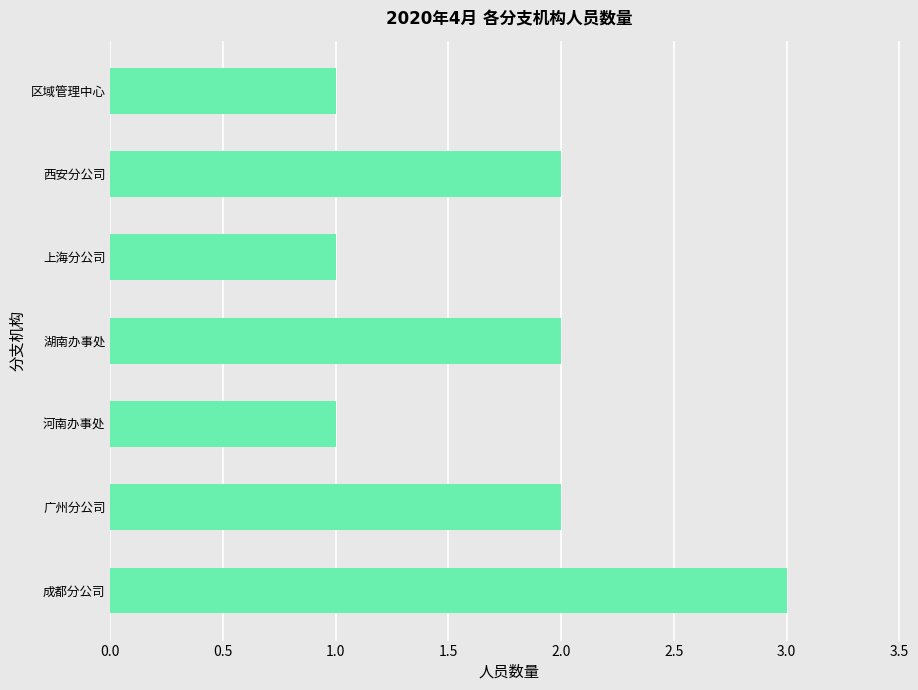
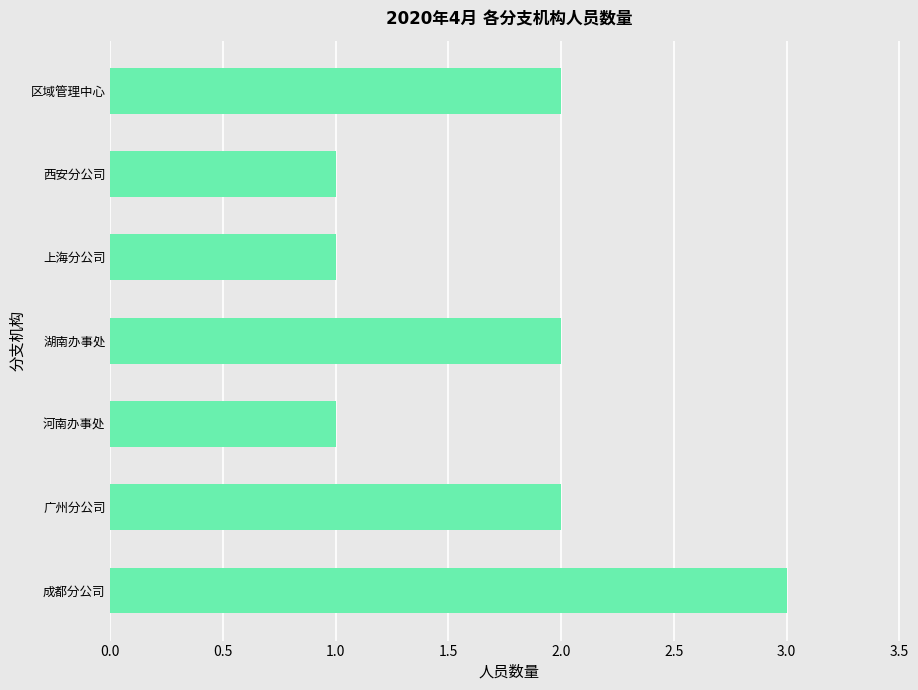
区域管理中心: 1 -> 2
西安分公司: 2 -> 1
